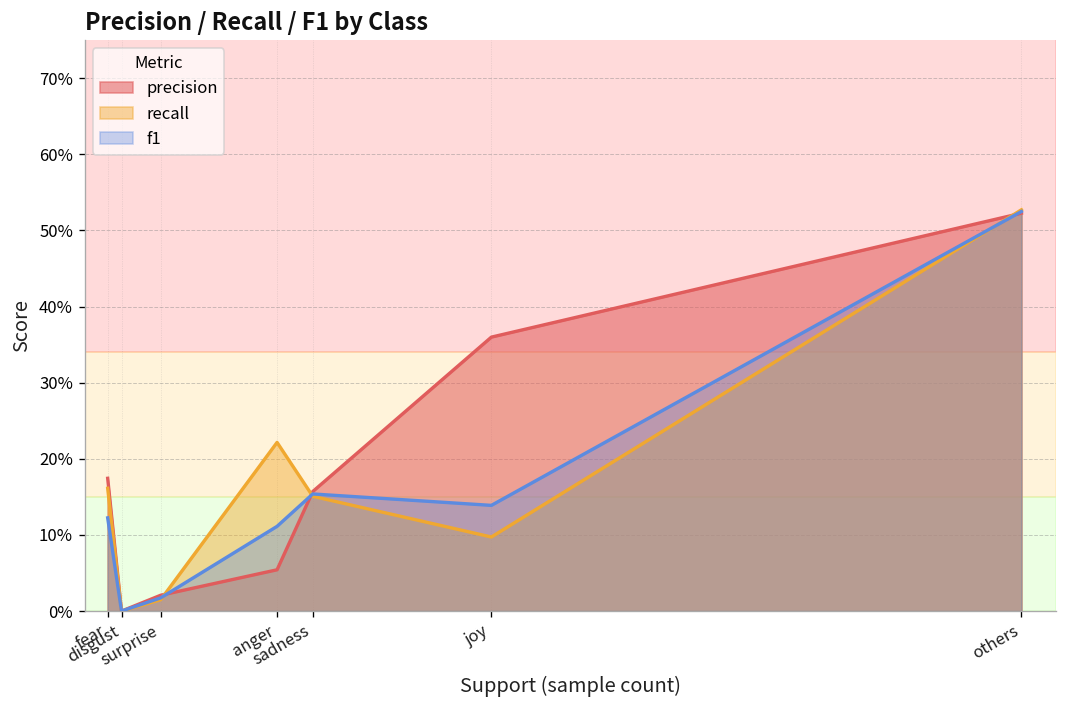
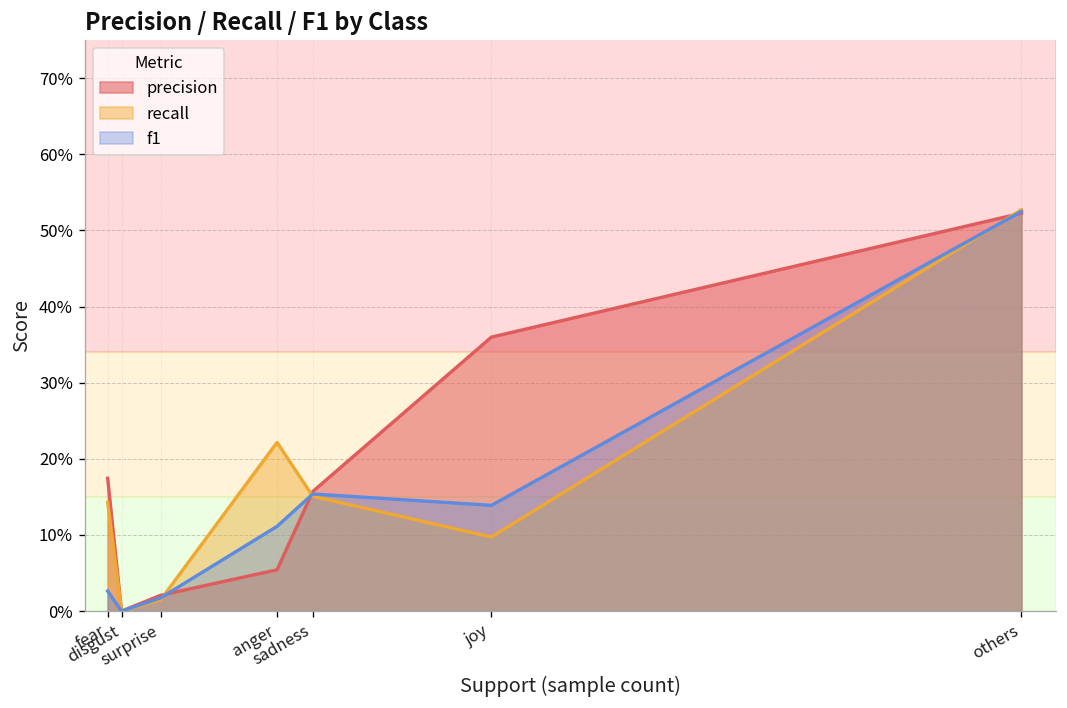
recall, fear: 16% -> 14%
f1, fear: 12% -> 3%
